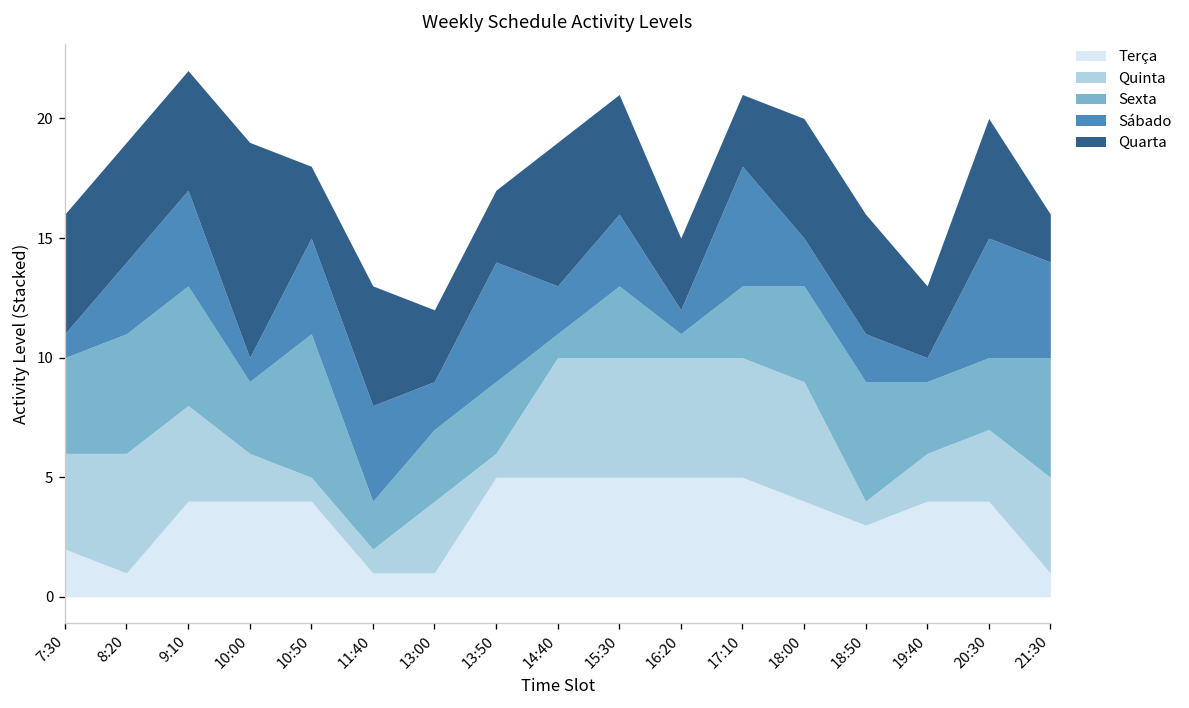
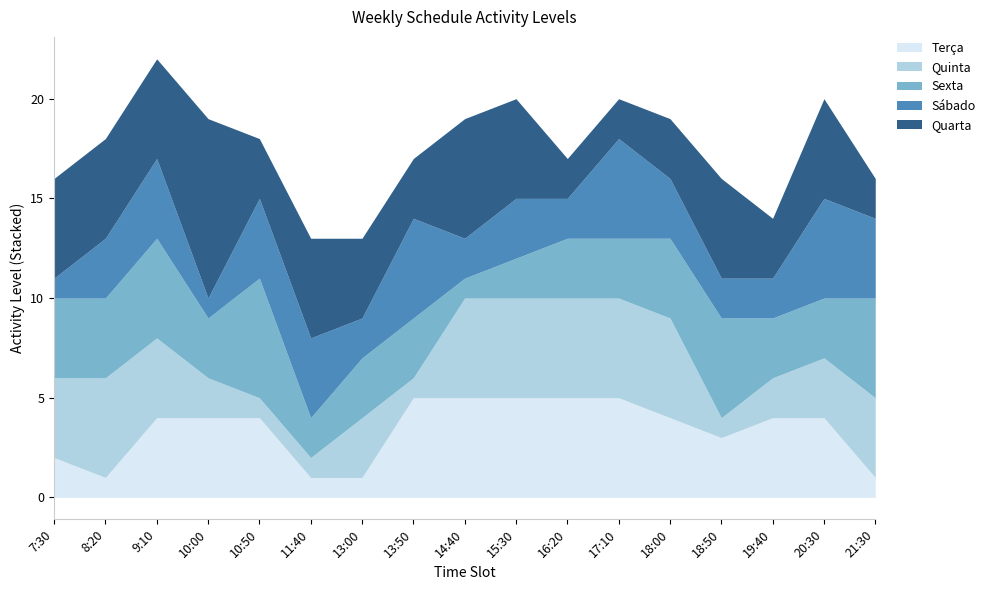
Sexta, 8:20: 5 -> 4
Quarta, 13:00: 3 -> 4
Sexta, 15:30: 3 -> 2
Sexta, 16:20: 1 -> 3
Sábado, 16:20: 1 -> 2
Quarta, 16:20: 3 -> 2
Quarta, 17:10: 3 -> 2
Sábado, 18:00: 2 -> 3
Quarta, 18:00: 5 -> 3
Sábado, 19:40: 1 -> 2
